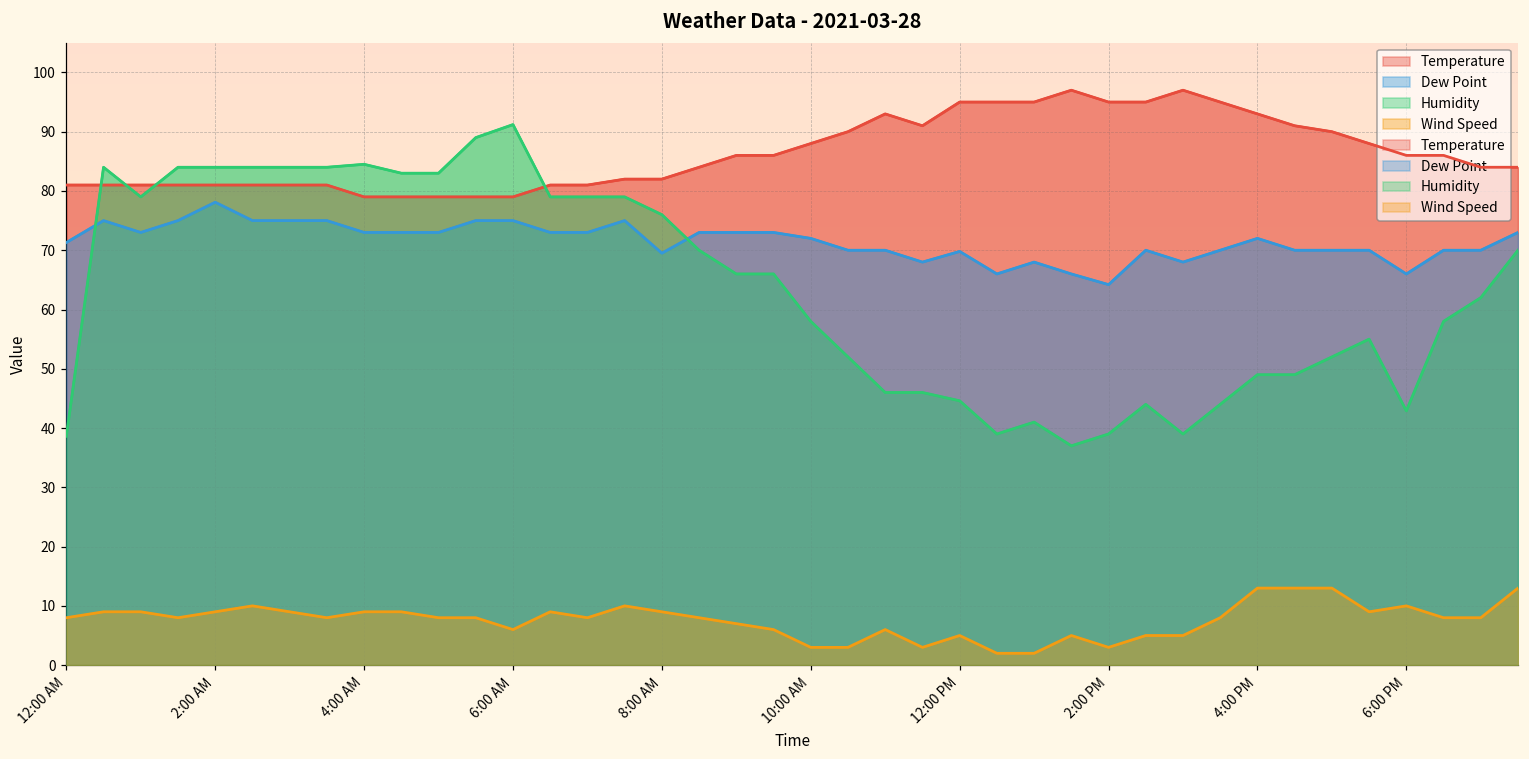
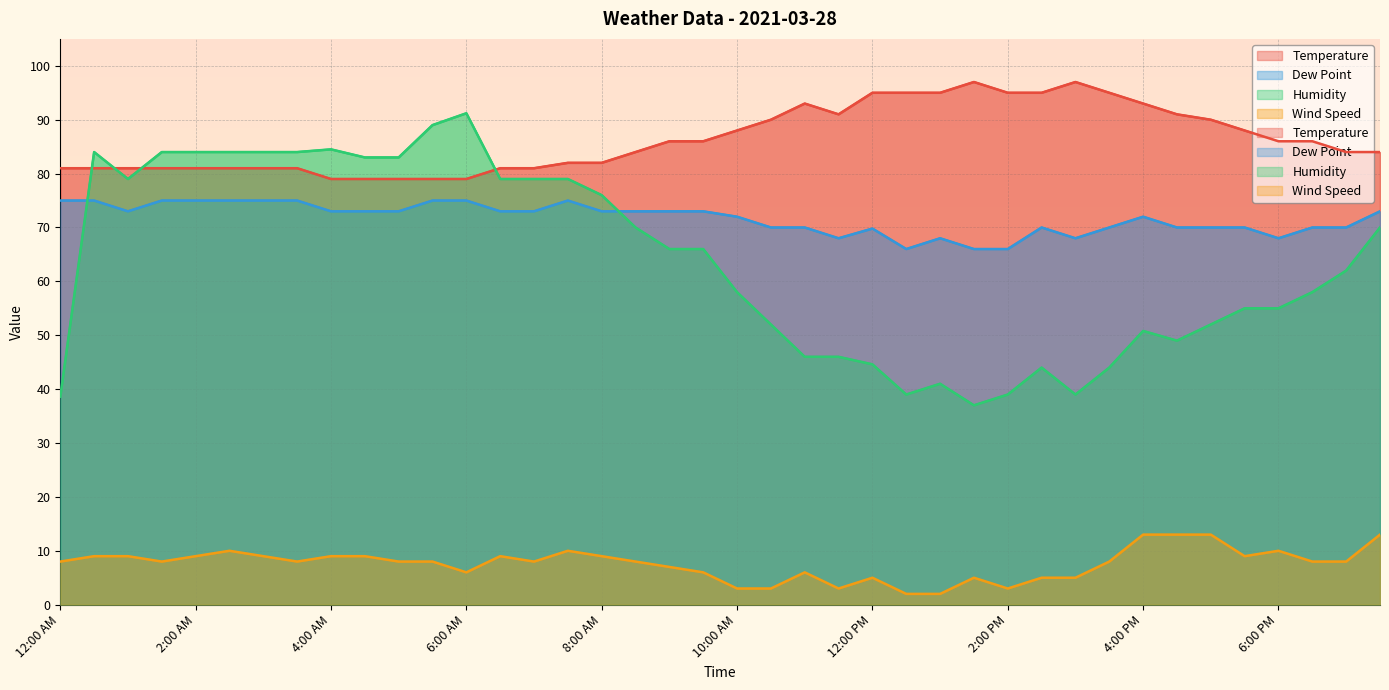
Dew Point, 12:00 AM: 71 -> 75
Dew Point, 2:00 AM: 78 -> 75
Dew Point, 8:00 AM: 70 -> 73
Dew Point, 2:00 PM: 64 -> 66
Humidity, 4:00 PM: 49 -> 51
Dew Point, 6:00 PM: 66 -> 68
Humidity, 6:00 PM: 43 -> 55
